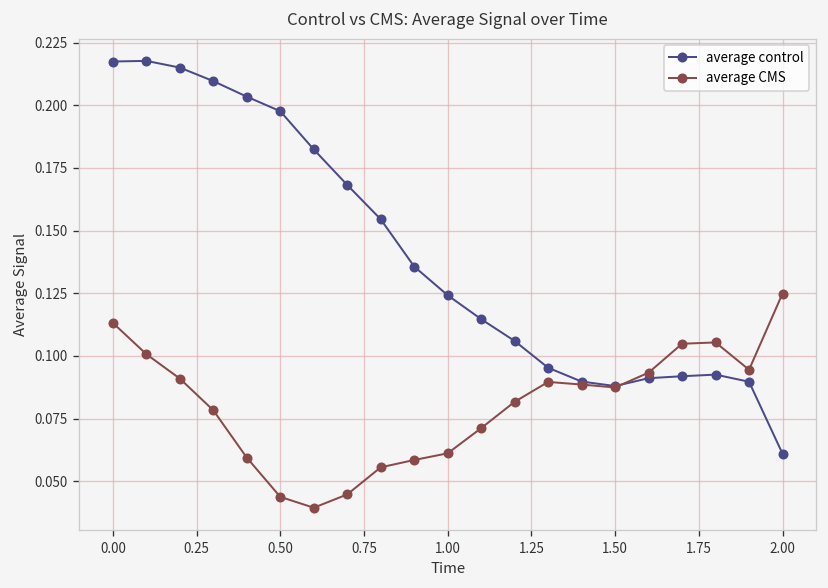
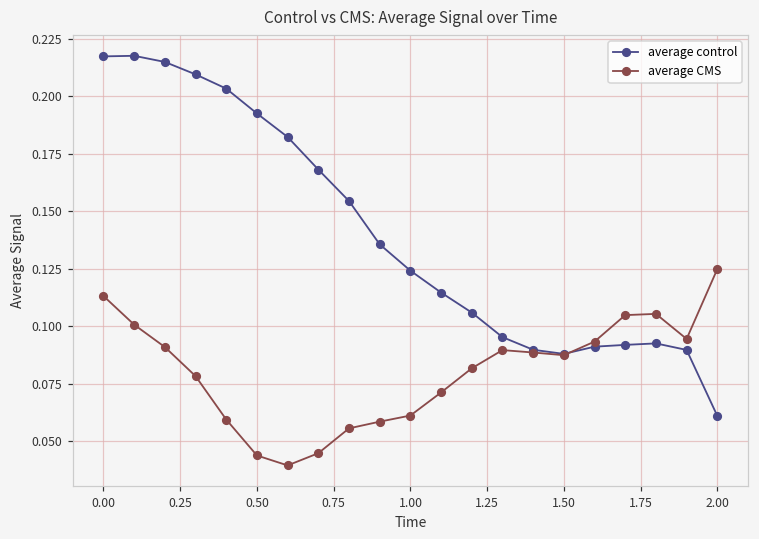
average control, 0.50: 0.198 -> 0.193
